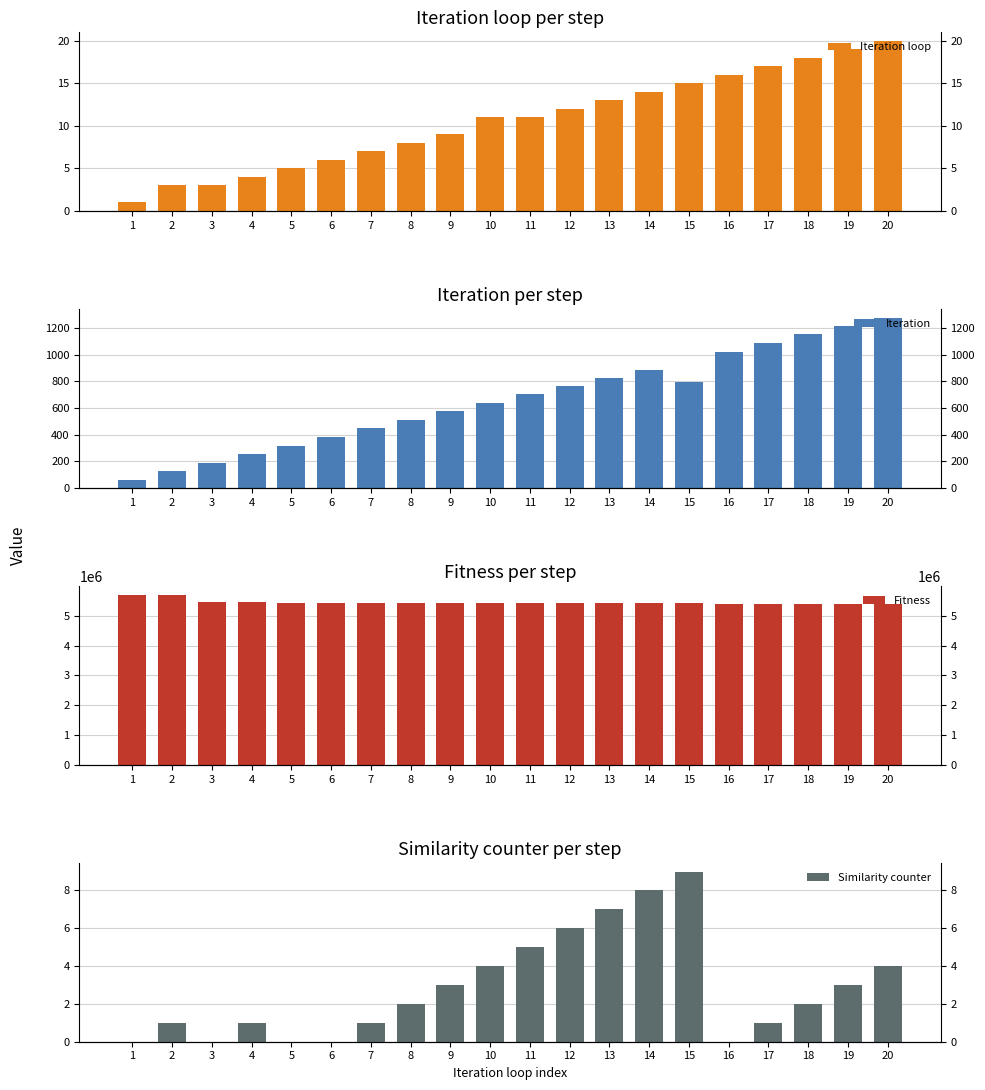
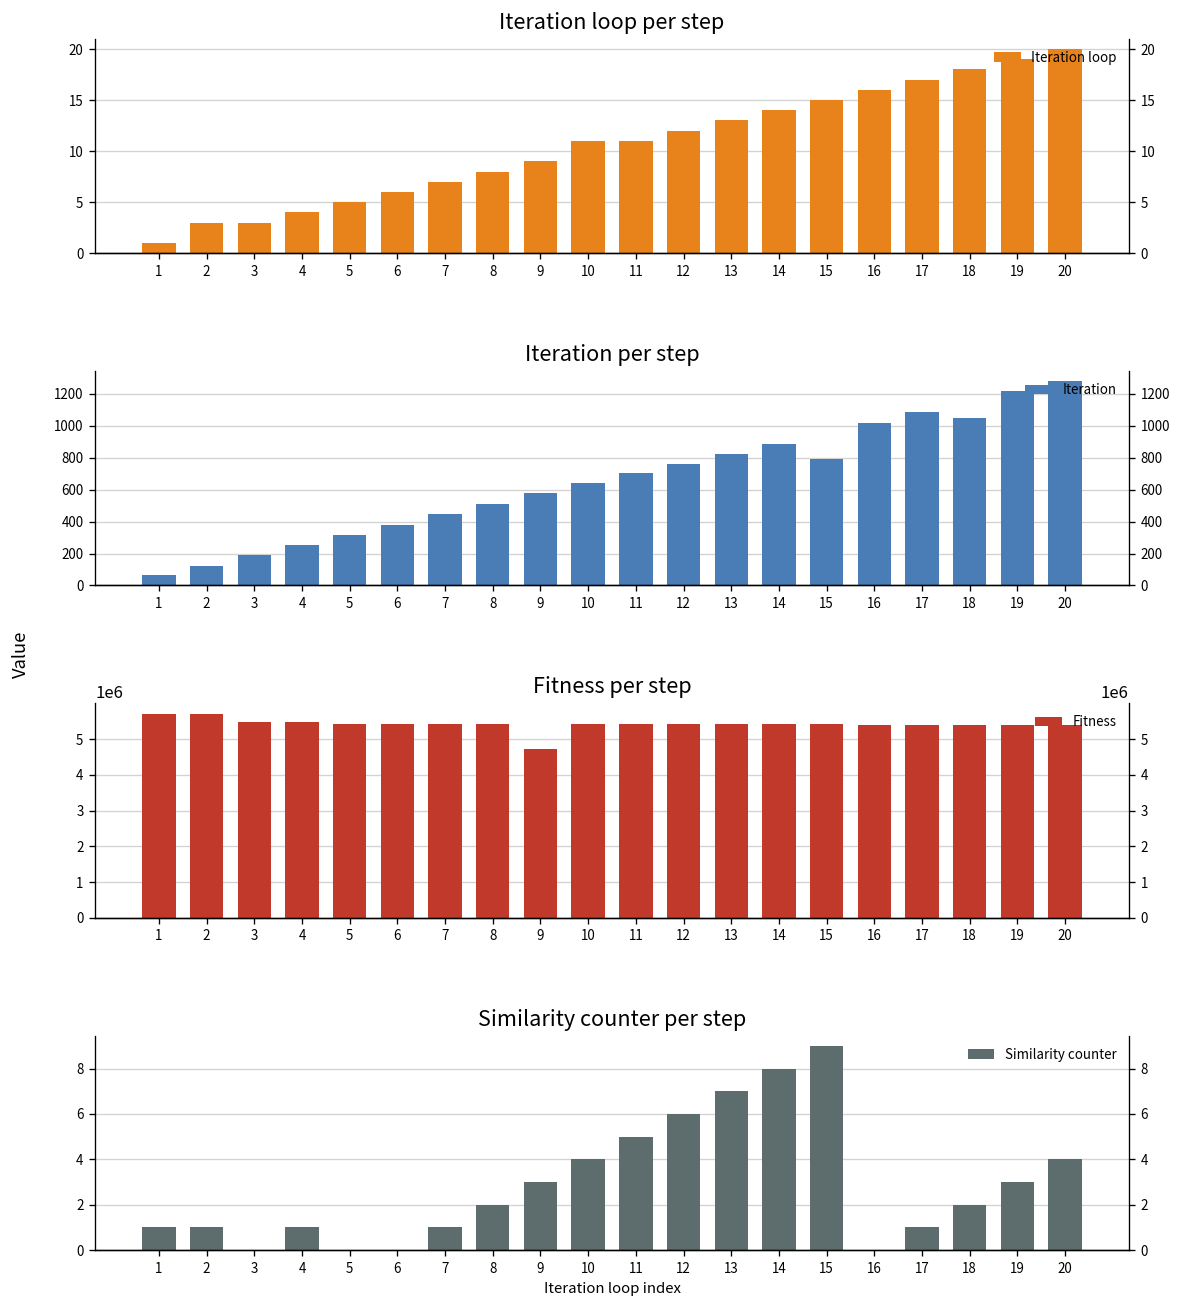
Iteration per step, 18: 1160 -> 1050
Fitness per step, 9: 5400000 -> 4700000
Similarity counter per step, 1: 0 -> 1
